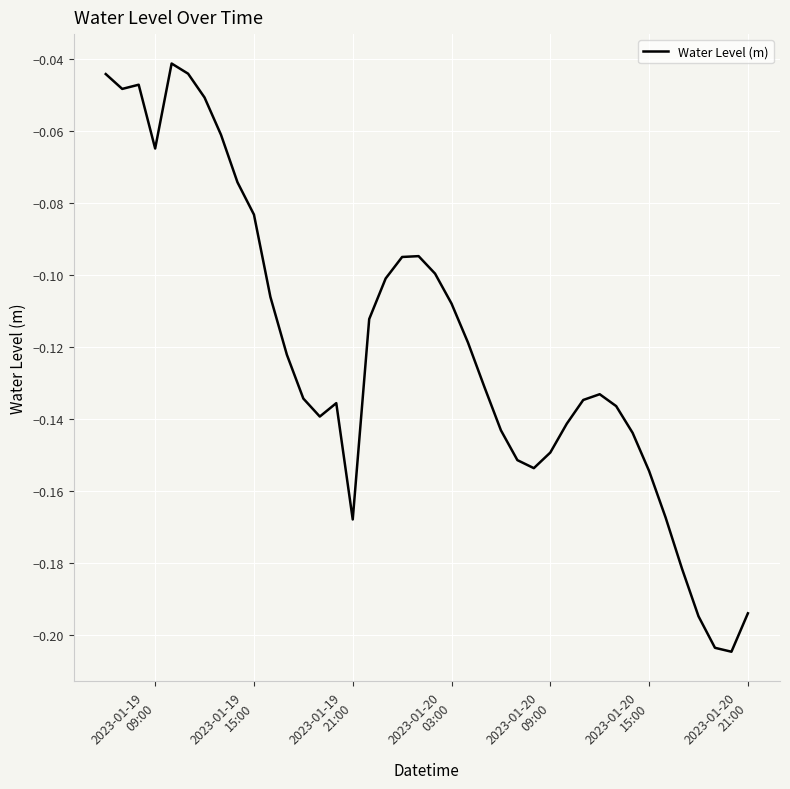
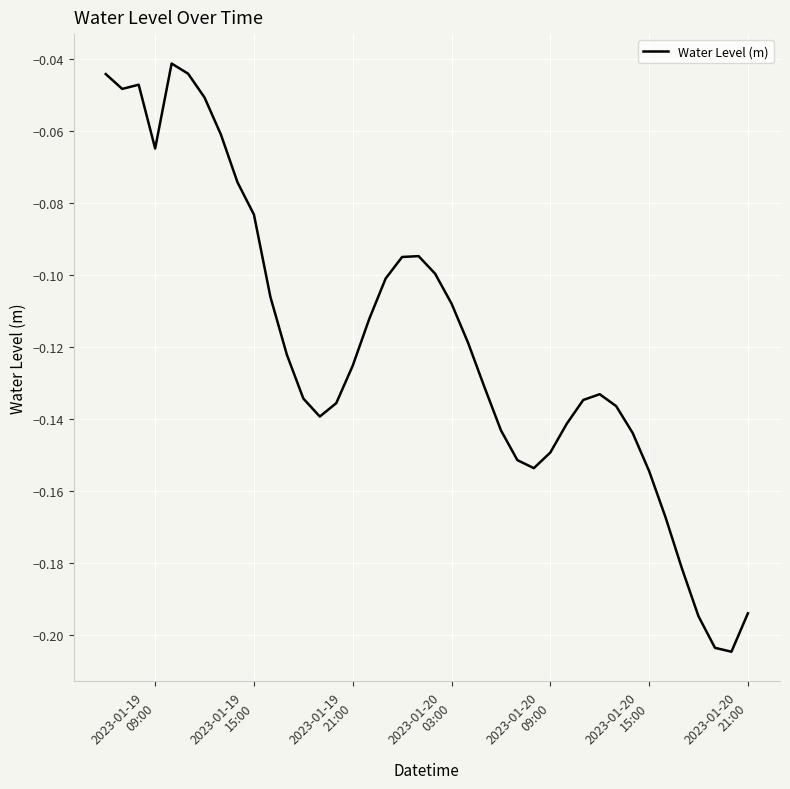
2023-01-19 21:00: -0.168 -> -0.125
